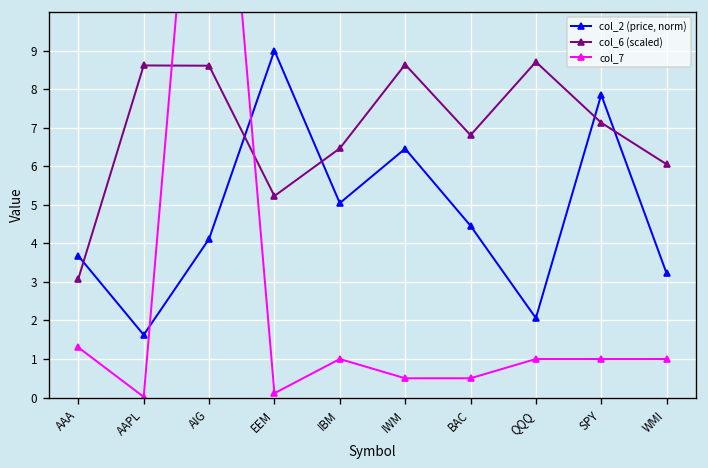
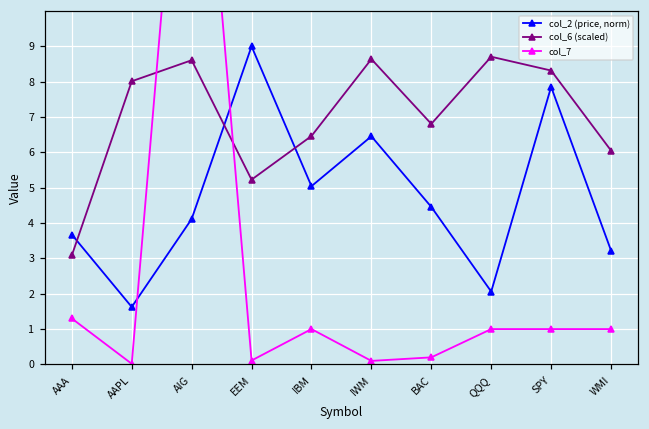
col_6 (scaled), AAPL: 8.6 -> 8.0
col_7, IWM: 0.5 -> 0.1
col_7, BAC: 0.5 -> 0.2
col_6 (scaled), SPY: 7.1 -> 8.3
